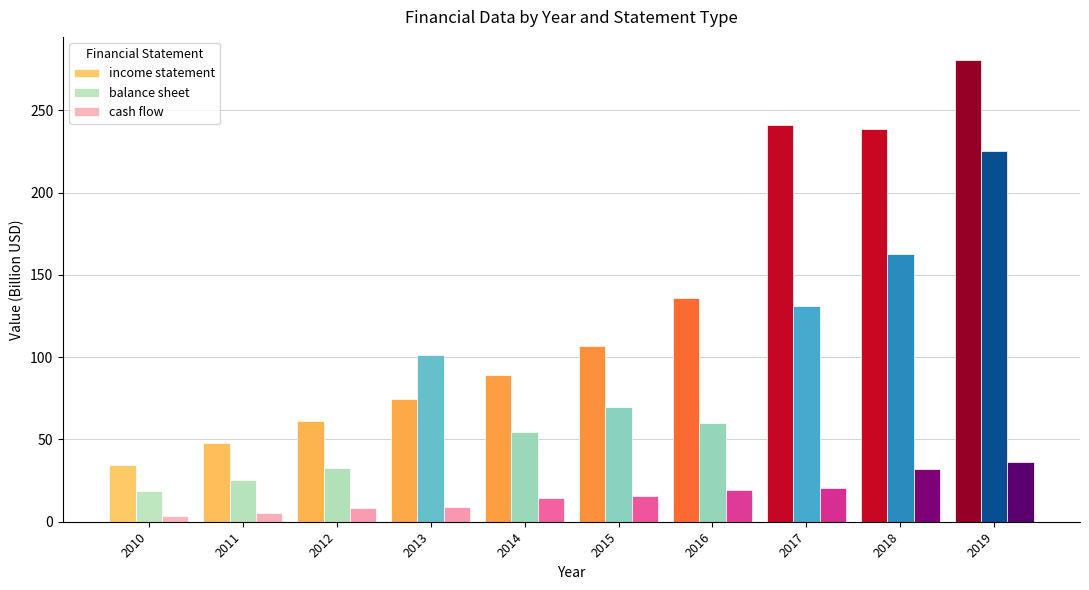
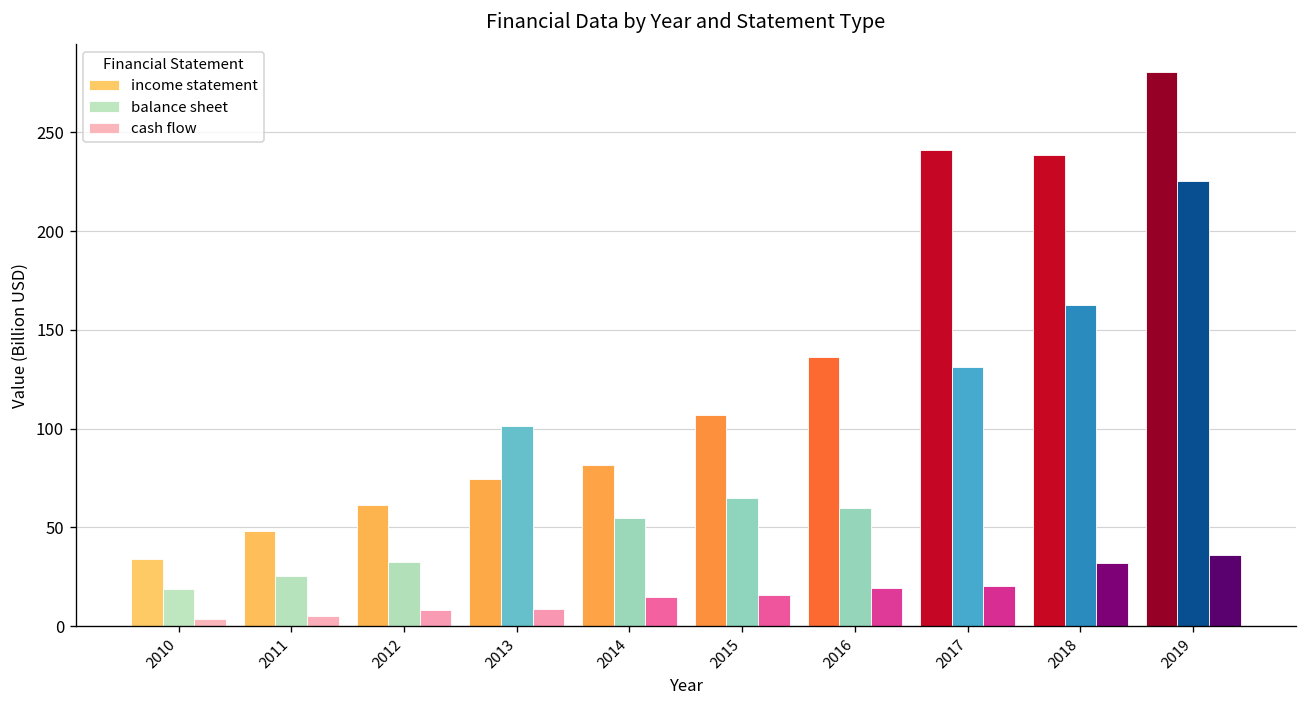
income statement, 2014: 89 -> 82
balance sheet, 2015: 70 -> 65
